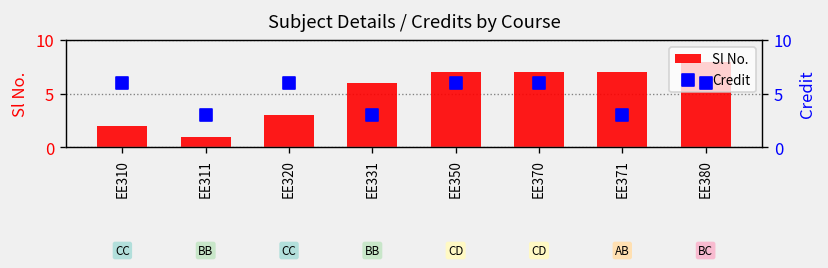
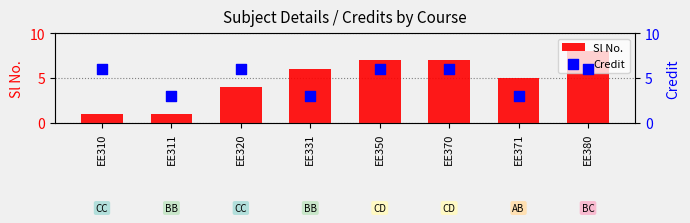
Sl No., EE310: 2 -> 1
Sl No., EE320: 3 -> 4
Sl No., EE371: 7 -> 5
